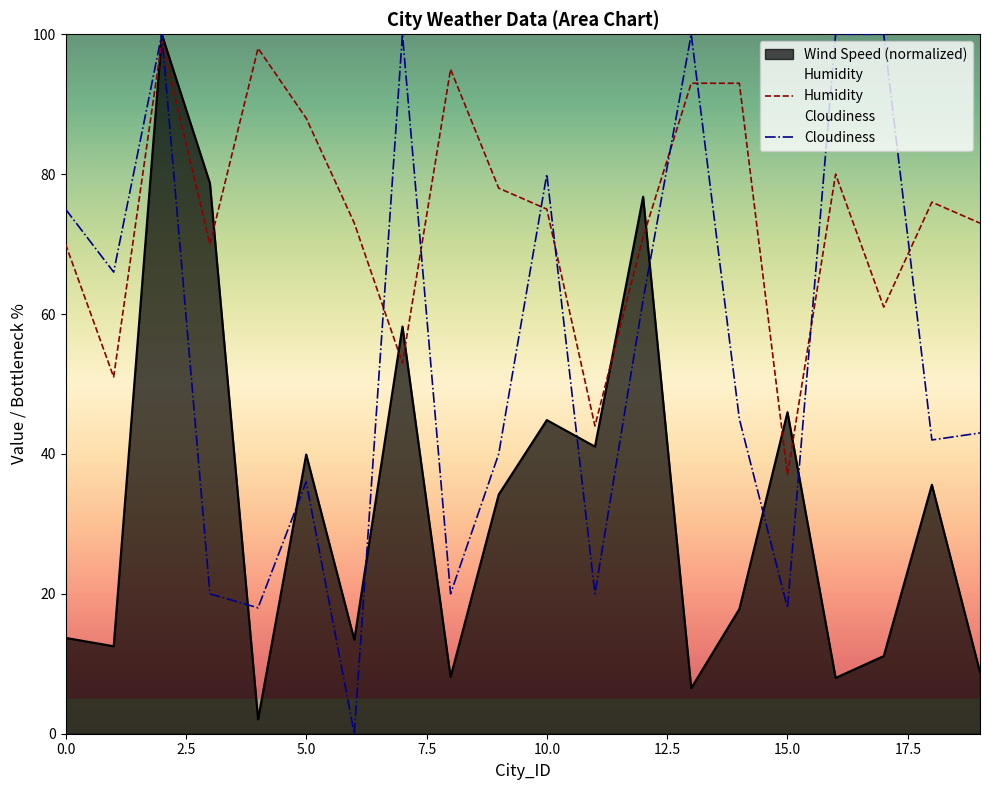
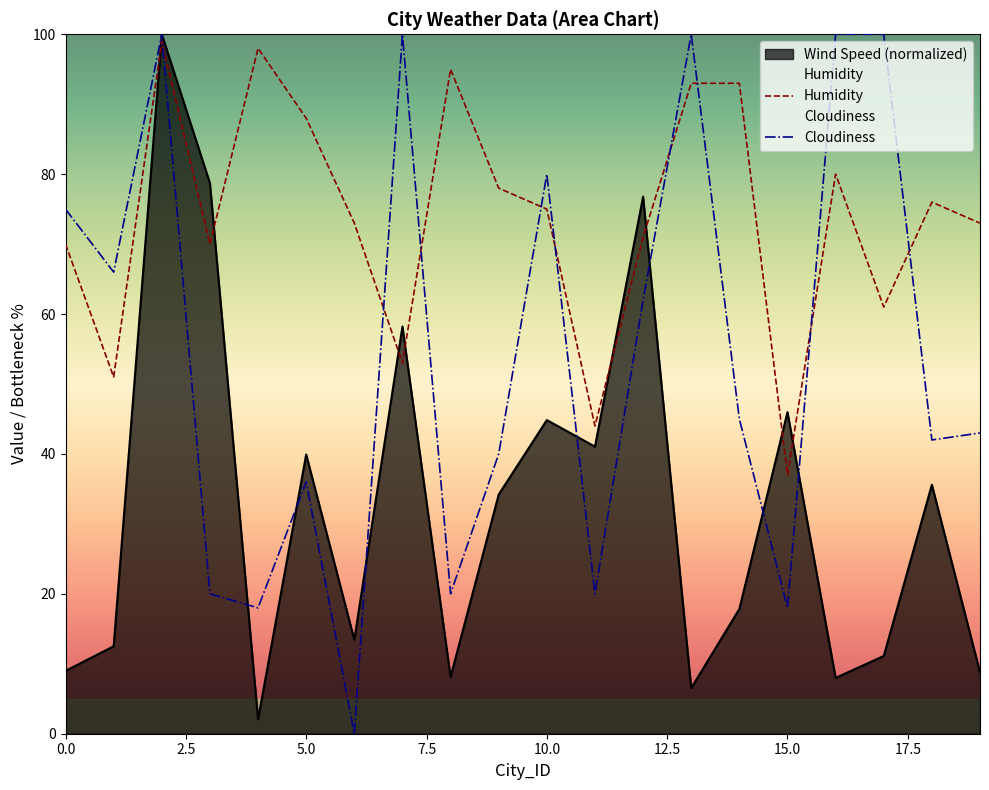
Wind Speed (normalized), 0.0: 14 -> 9
